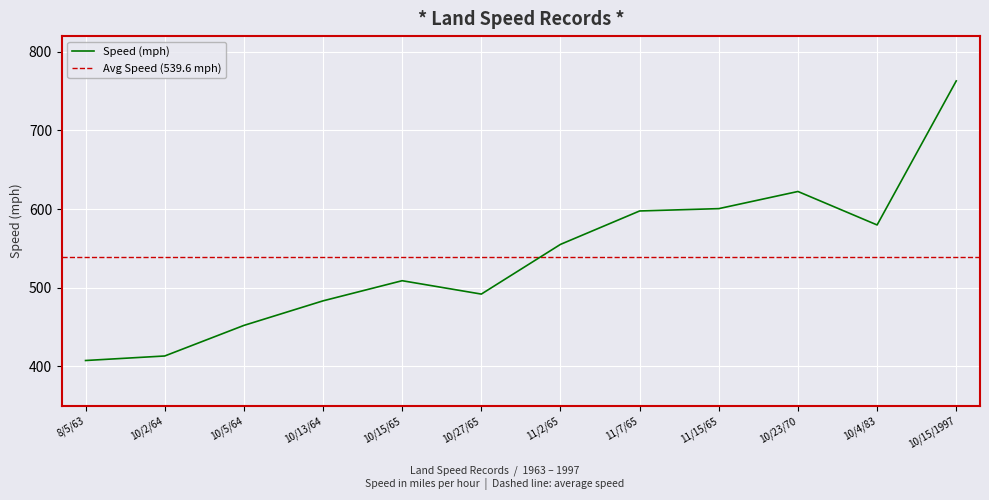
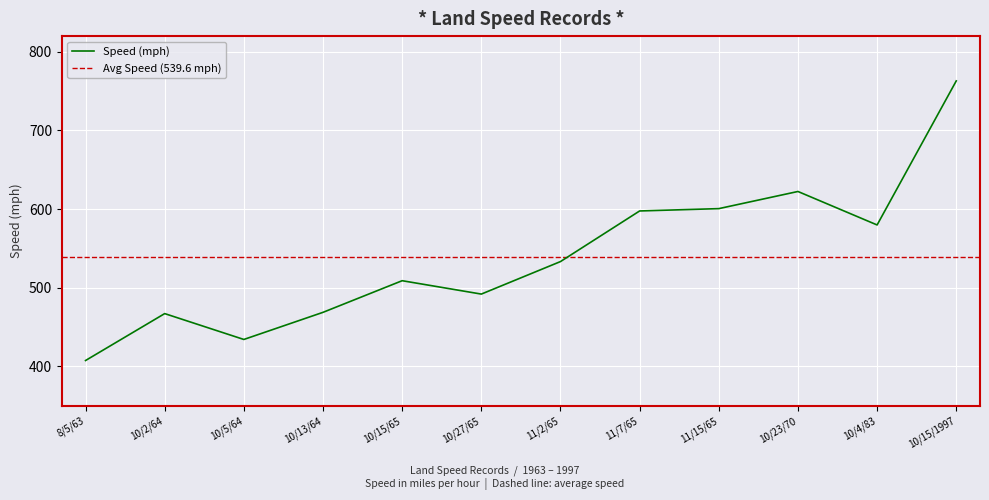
10/2/64: 410 -> 470
10/5/64: 450 -> 430
10/13/64: 480 -> 470
11/2/65: 560 -> 530
